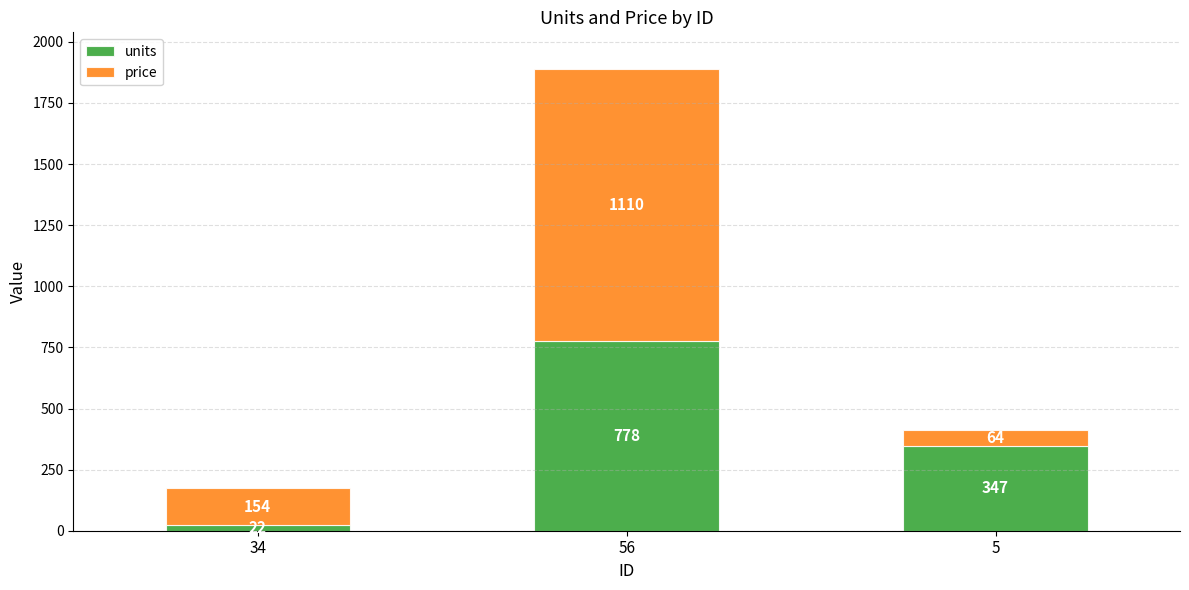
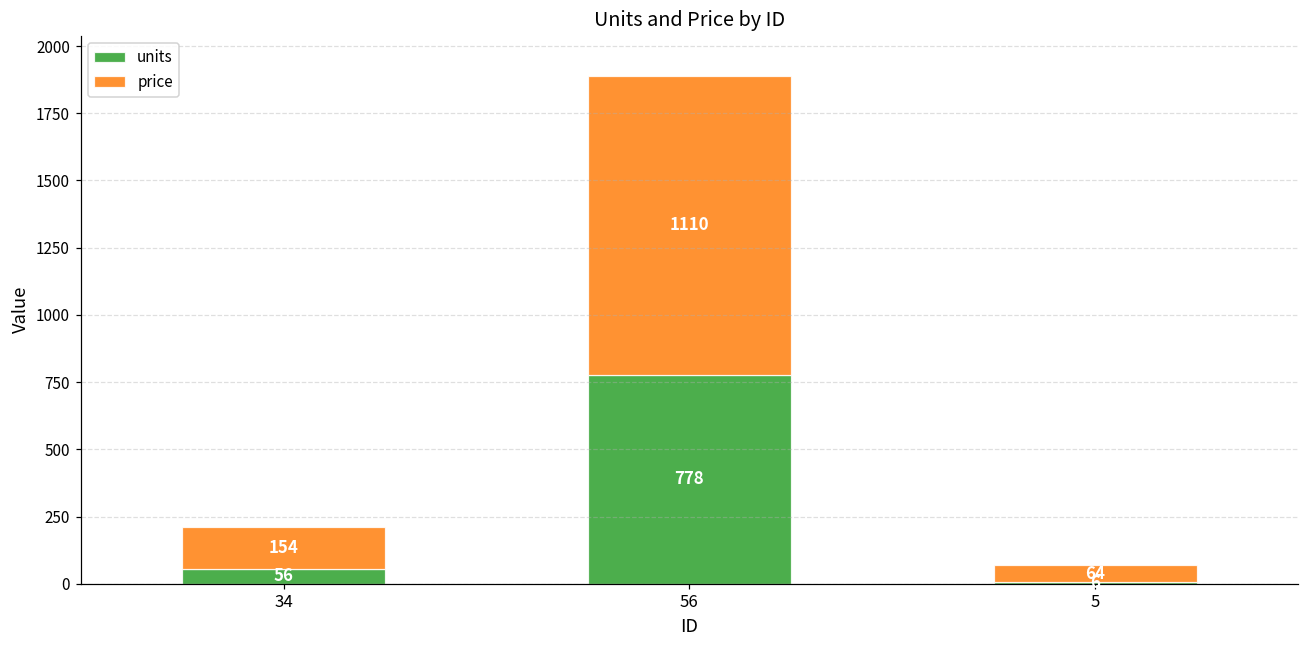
units, 34: 22 -> 56
units, 5: 350 -> 10
